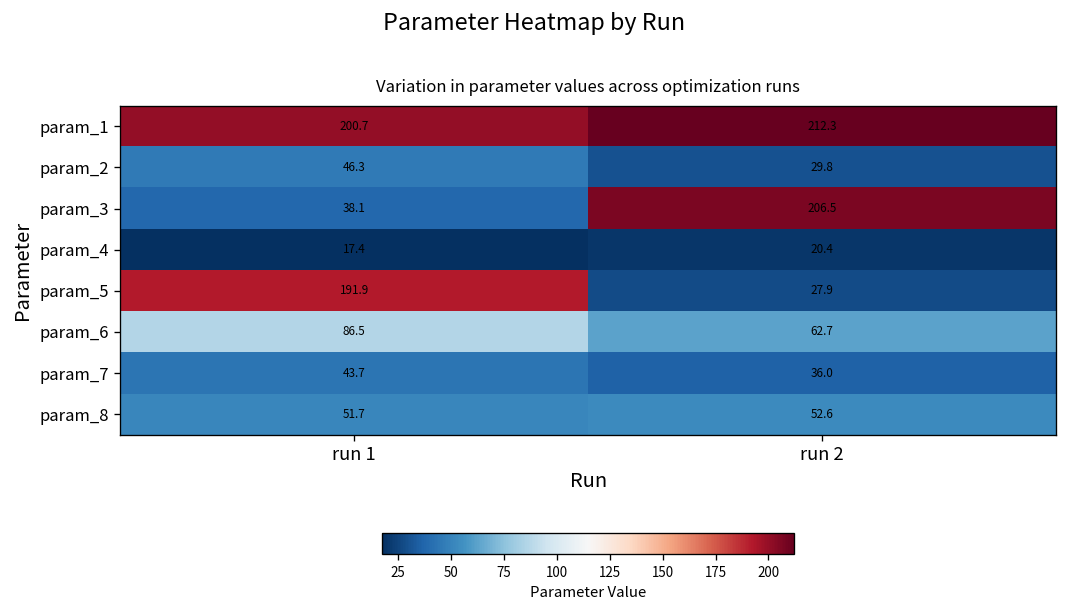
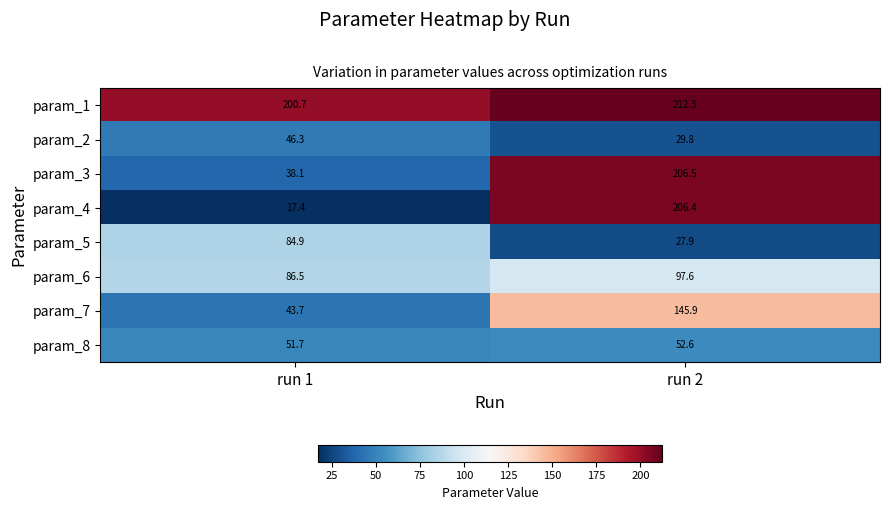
param_4, run 2: 20.4 -> 206.4
param_5, run 1: 191.9 -> 84.9
param_6, run 2: 62.7 -> 97.6
param_7, run 2: 36.0 -> 145.9
